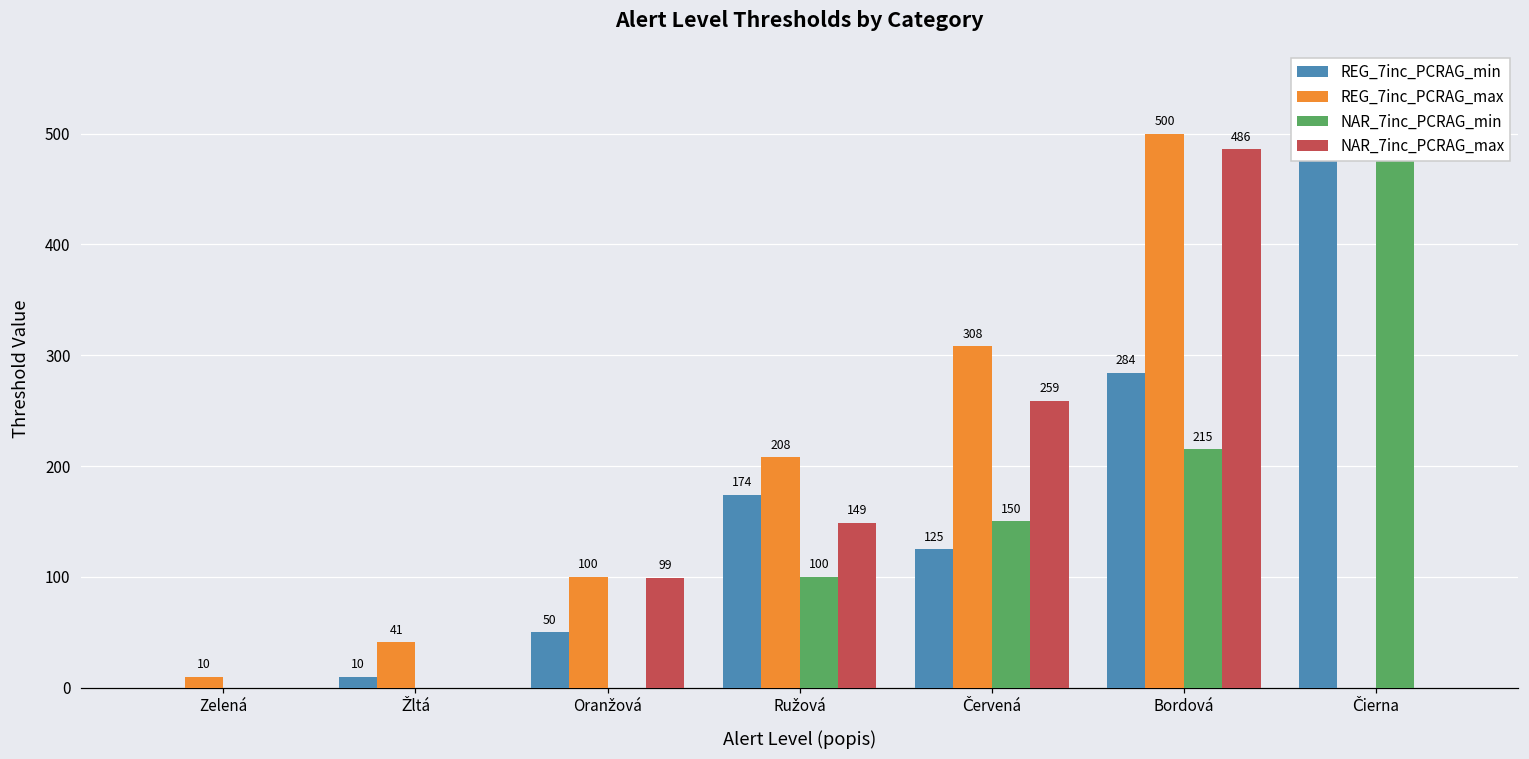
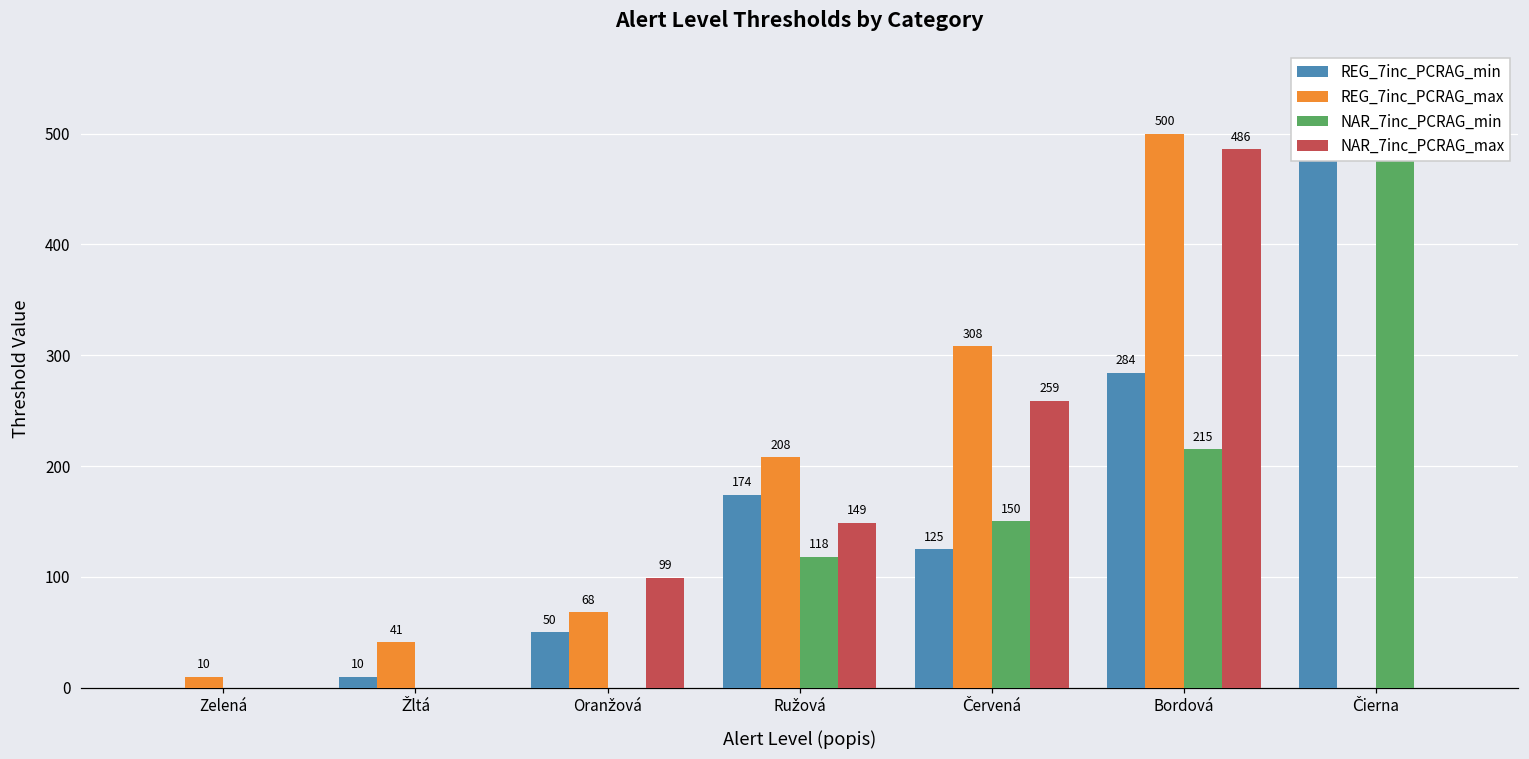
REG_7inc_PCRAG_max, Oranžová: 100 -> 68
NAR_7inc_PCRAG_min, Ružová: 100 -> 118
